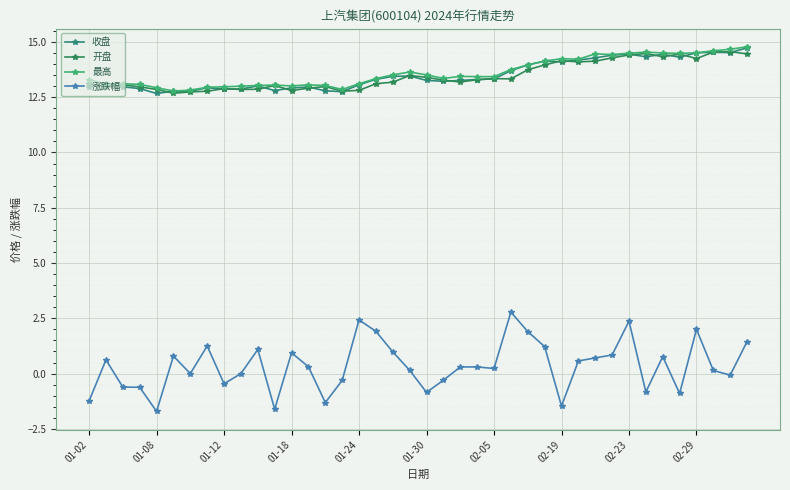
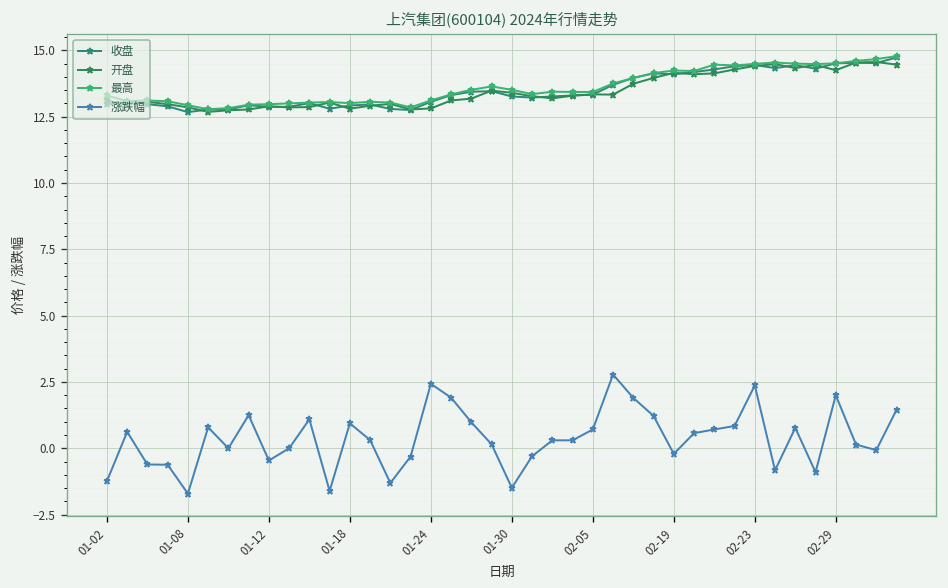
涨跌幅, 01-30: -0.9 -> -1.5
涨跌幅, 02-05: 0.2 -> 0.7
涨跌幅, 02-19: -1.5 -> -0.2
